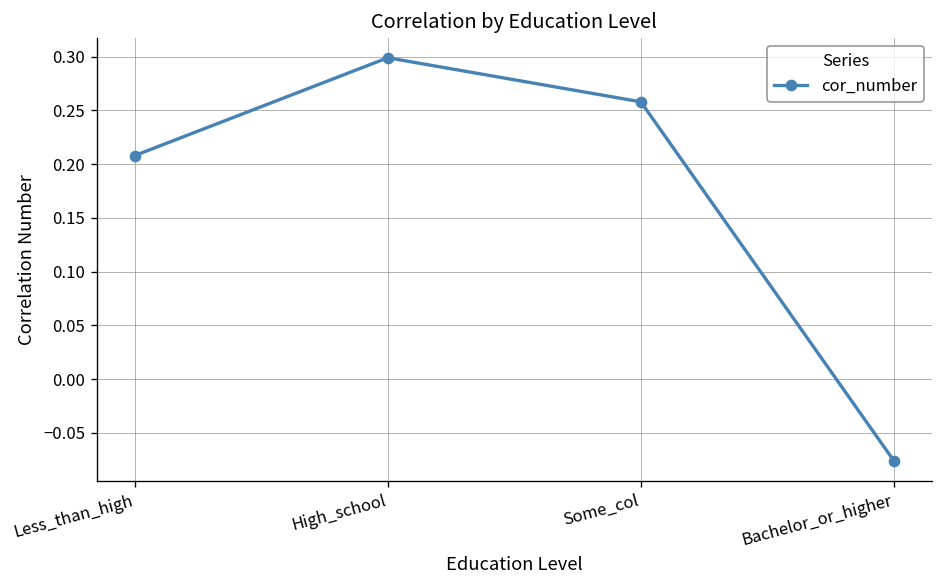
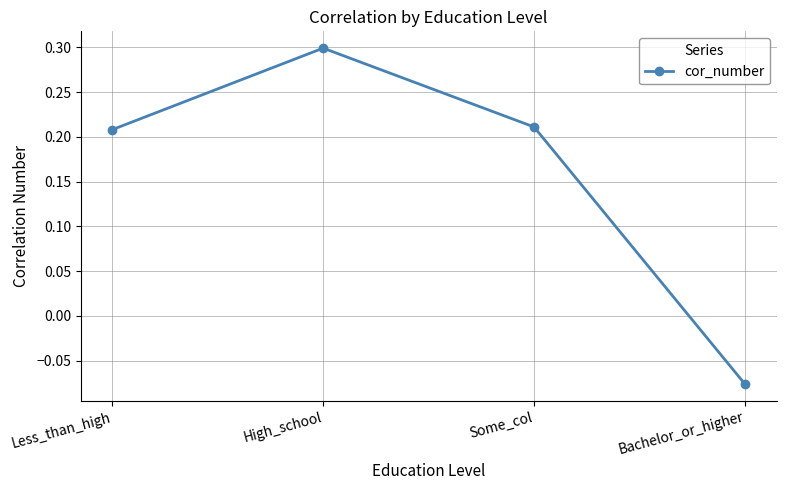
Some_col: 0.26 -> 0.21
